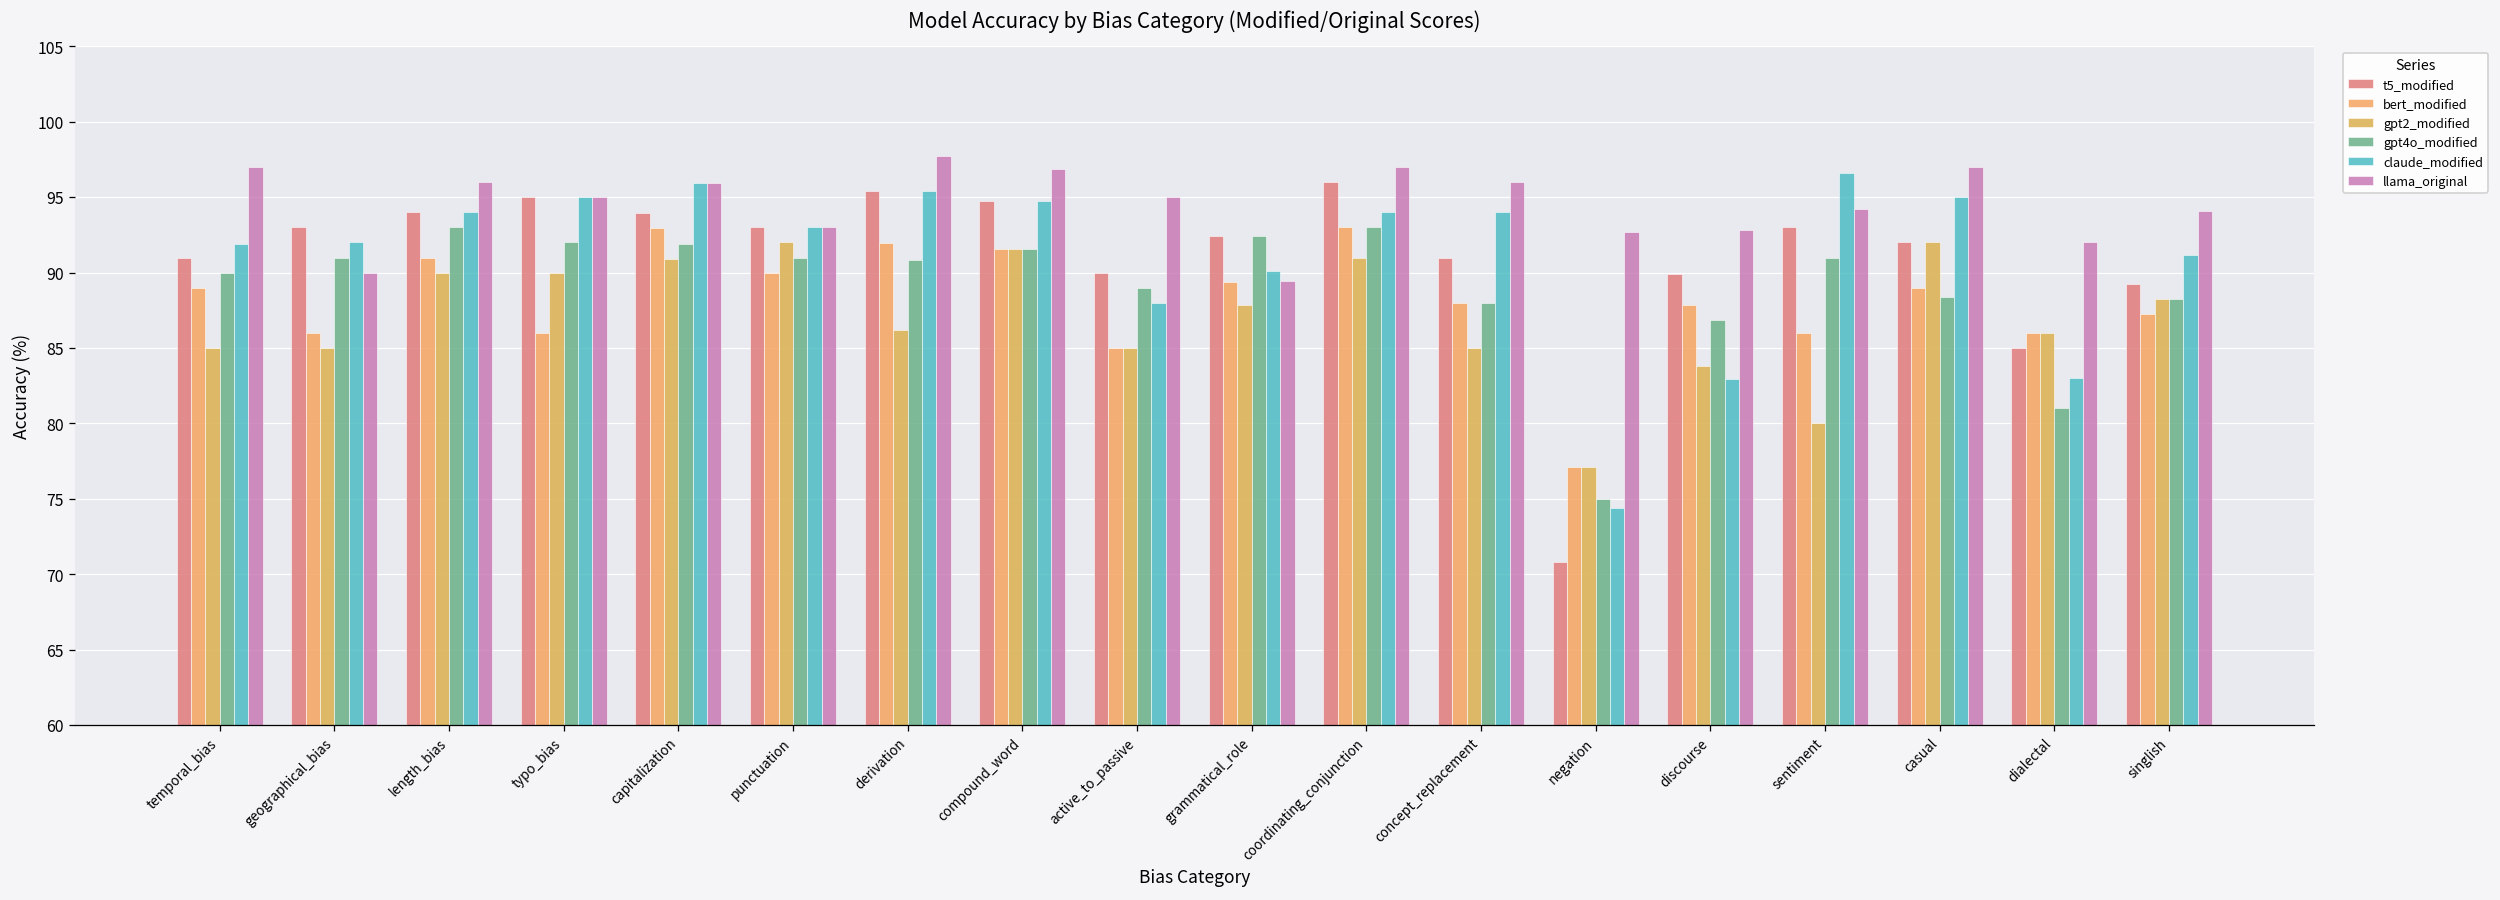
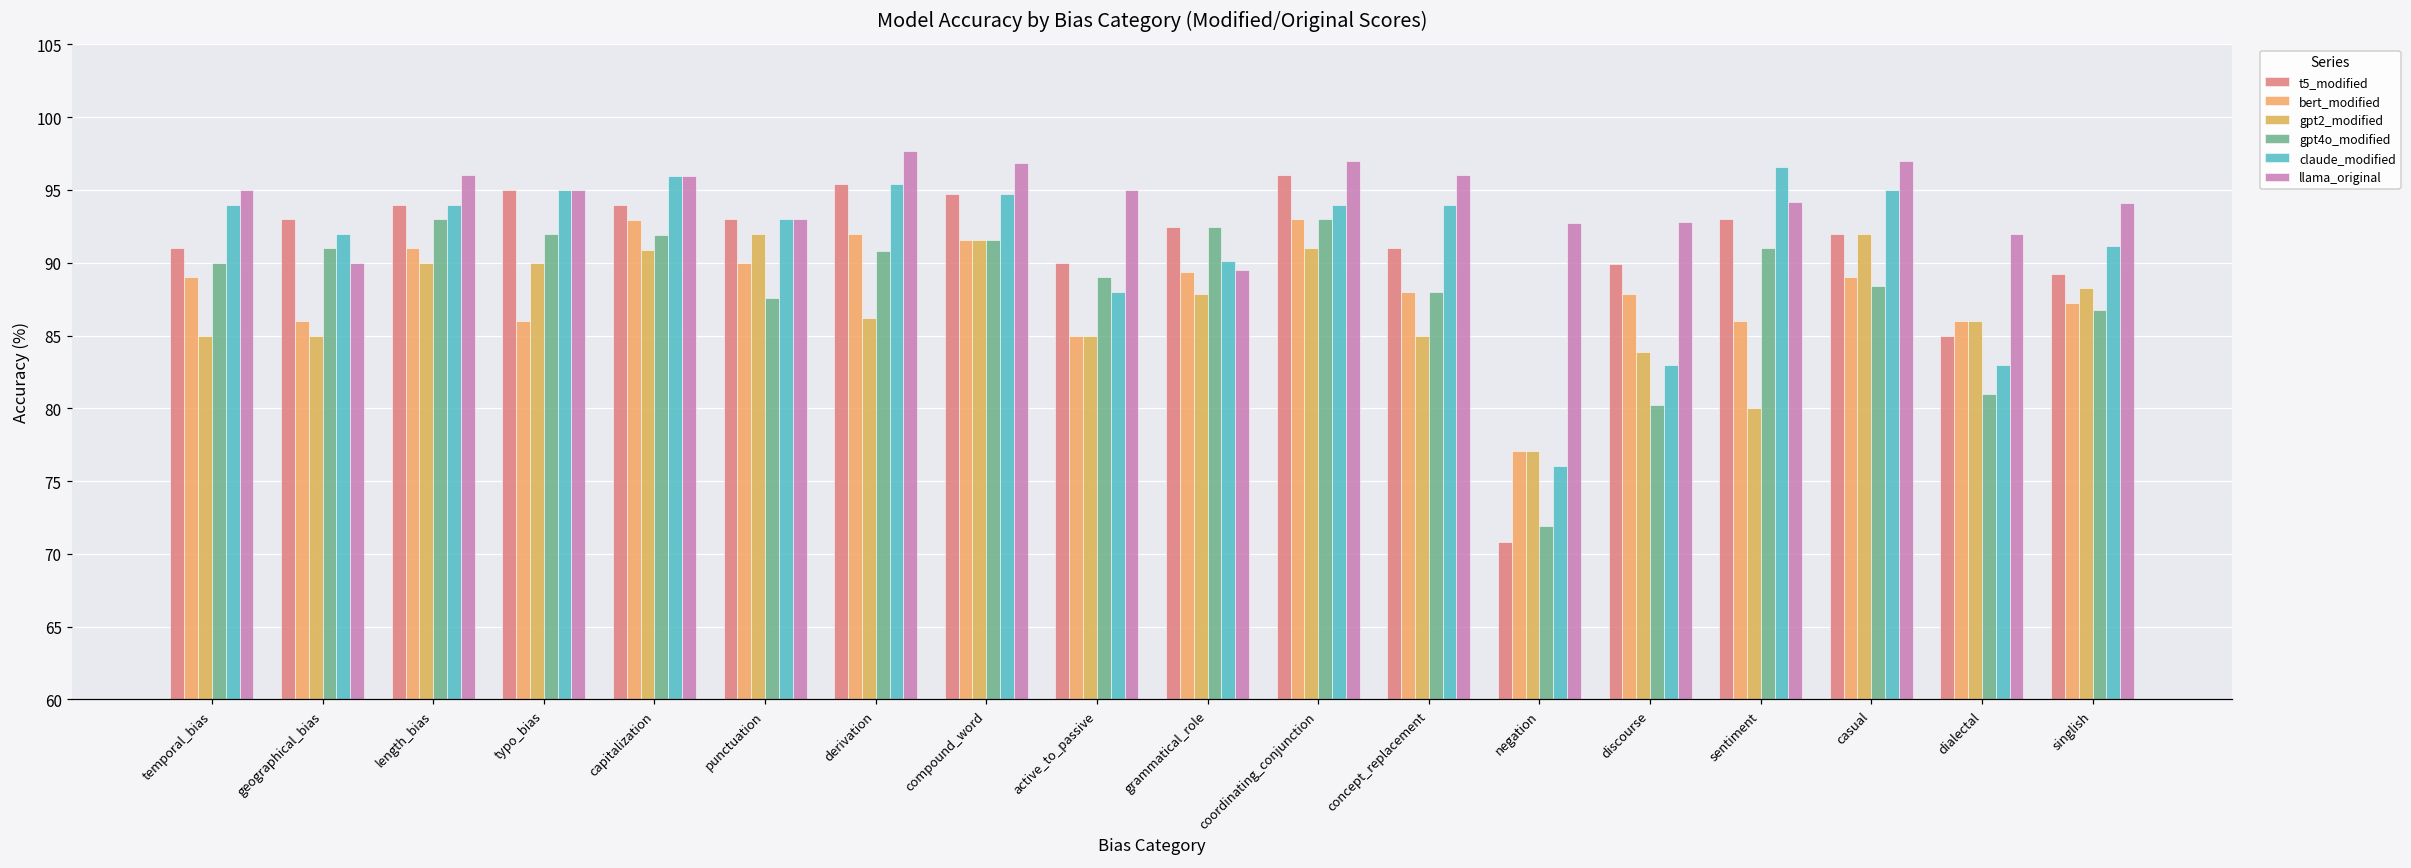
claude_modified, temporal_bias: 91.9 -> 94.0
llama_original, temporal_bias: 97 -> 95
gpt4o_modified, punctuation: 91.0 -> 87.6
gpt4o_modified, negation: 75.0 -> 71.9
claude_modified, negation: 74.4 -> 76.0
gpt4o_modified, discourse: 86.9 -> 80.2
gpt4o_modified, singlish: 88.2 -> 86.7
